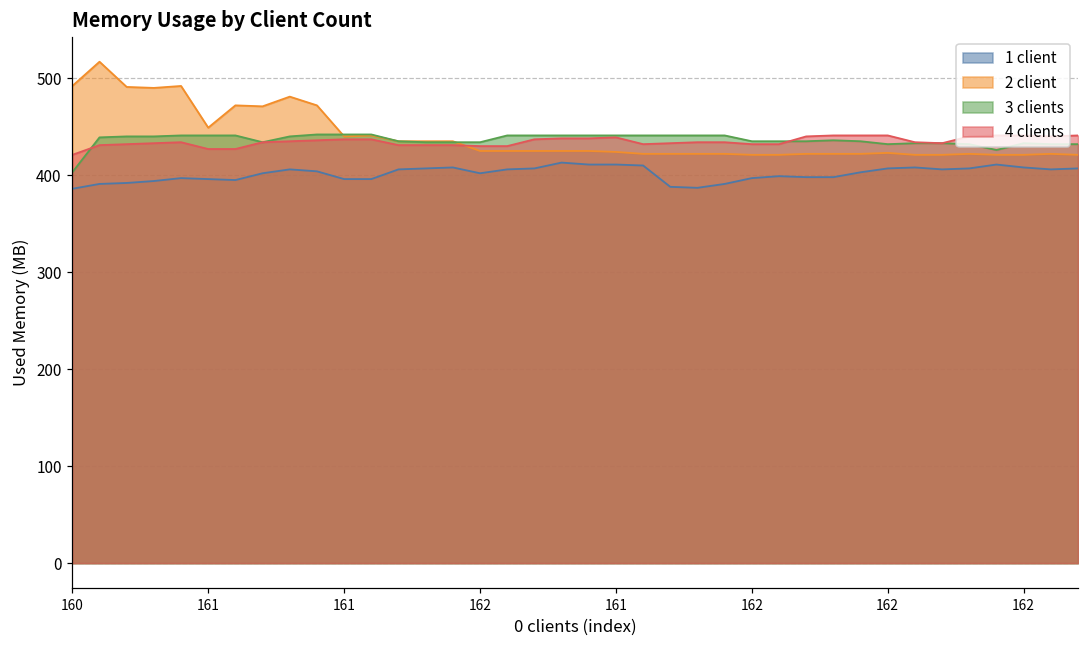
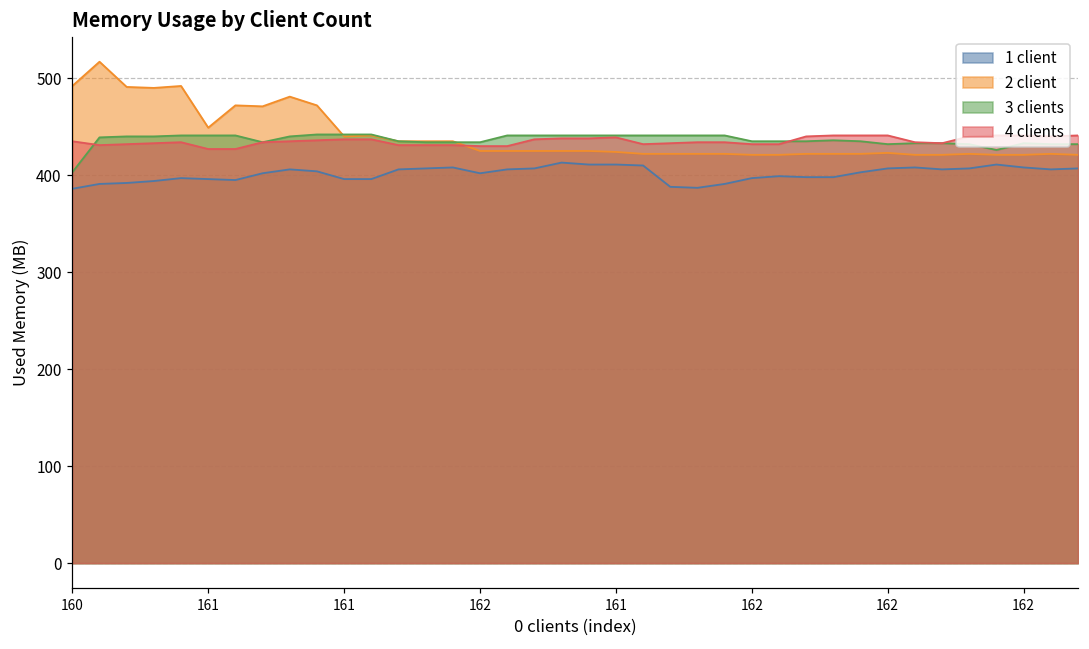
4 clients, 160: 420 -> 440
